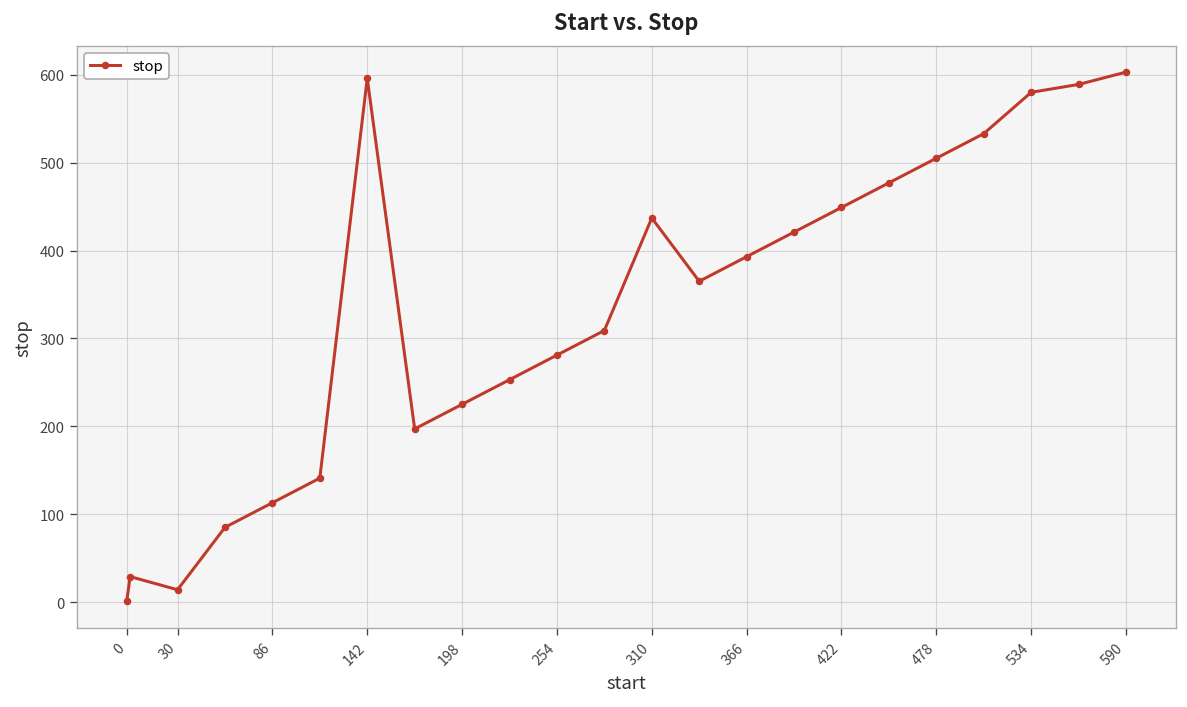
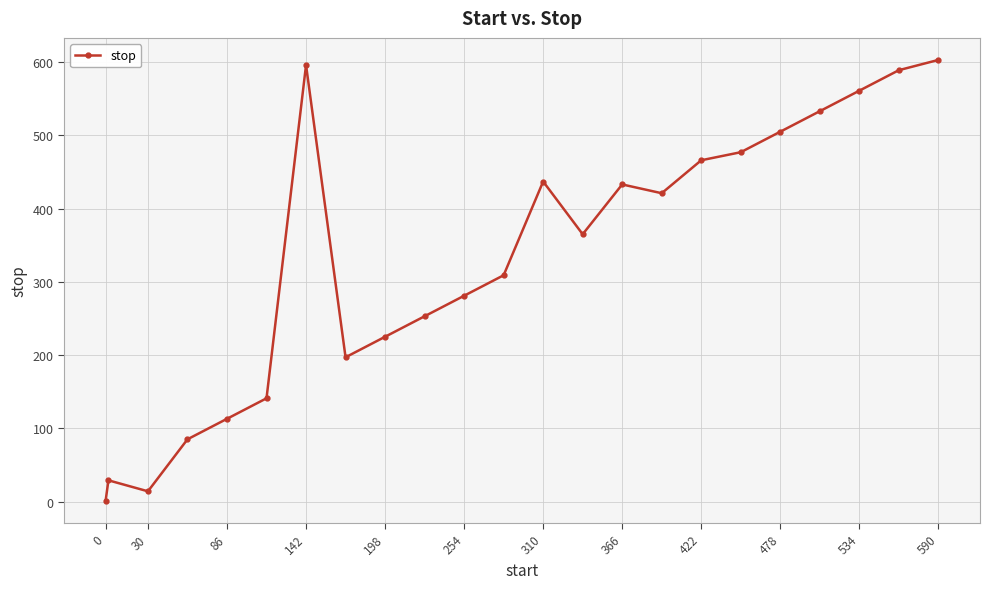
366: 390 -> 430
422: 450 -> 470
534: 580 -> 560
